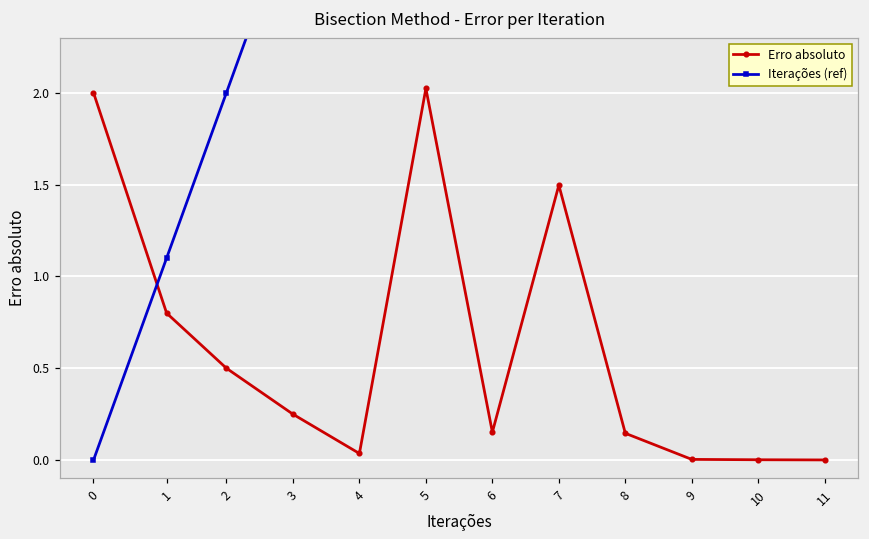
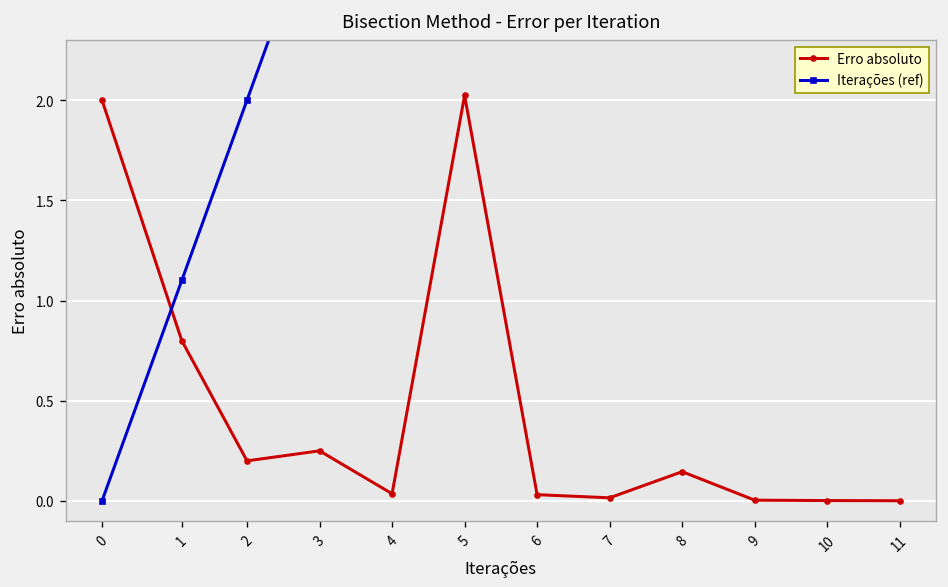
Erro absoluto, 2: 0.5 -> 0.2
Erro absoluto, 6: 0.15 -> 0.03
Erro absoluto, 7: 1.50 -> 0.02
